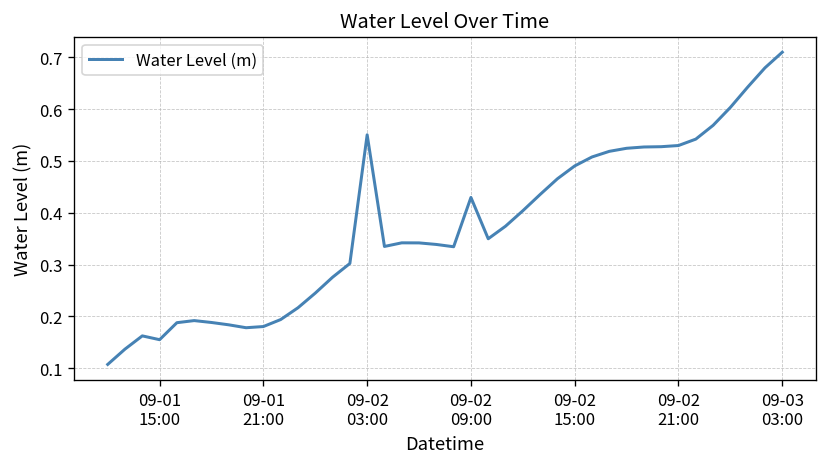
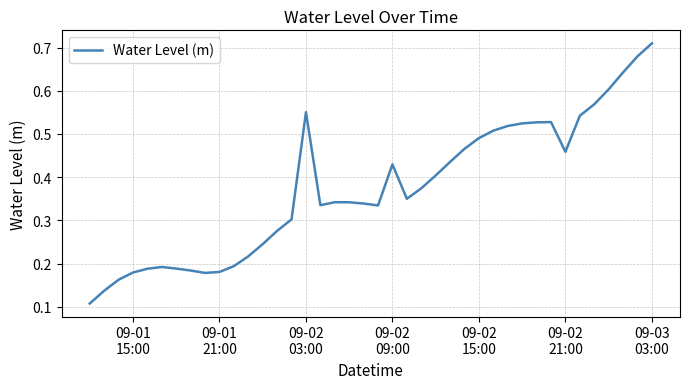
09-01 15:00: 0.16 -> 0.18
09-02 21:00: 0.53 -> 0.46
